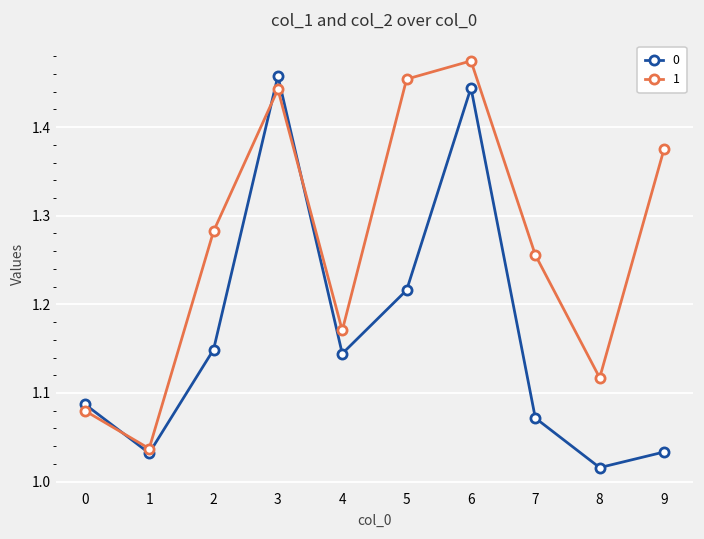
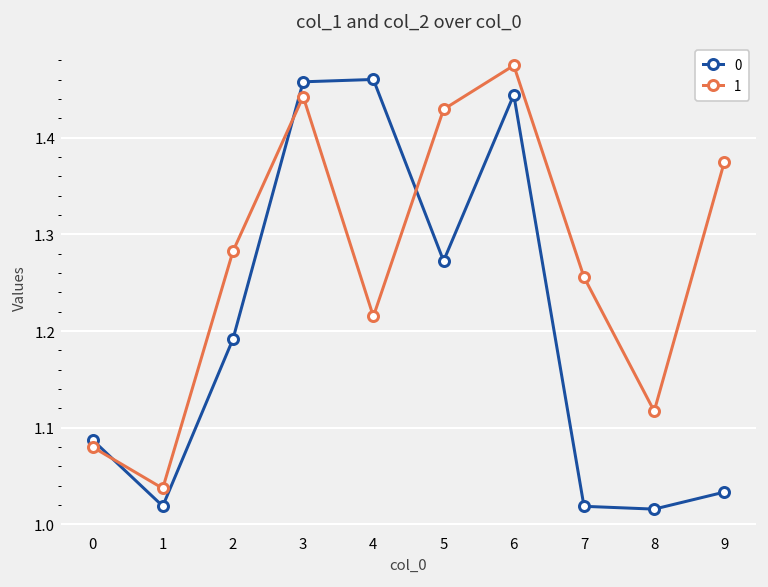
0, 1: 1.03 -> 1.02
0, 2: 1.15 -> 1.19
0, 4: 1.14 -> 1.46
1, 4: 1.17 -> 1.22
0, 5: 1.22 -> 1.27
1, 5: 1.45 -> 1.43
0, 7: 1.07 -> 1.02
